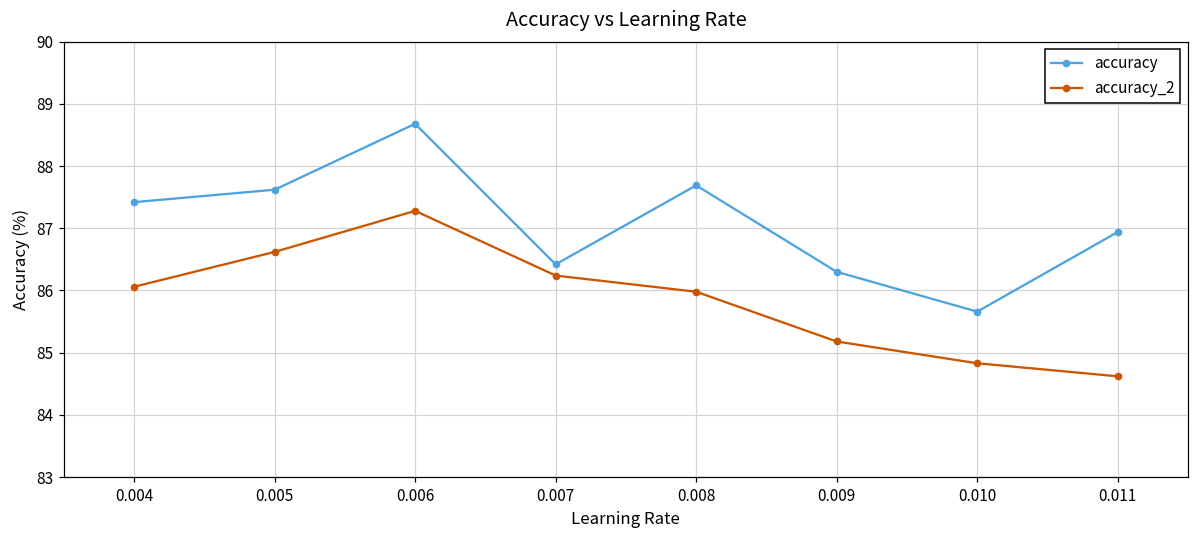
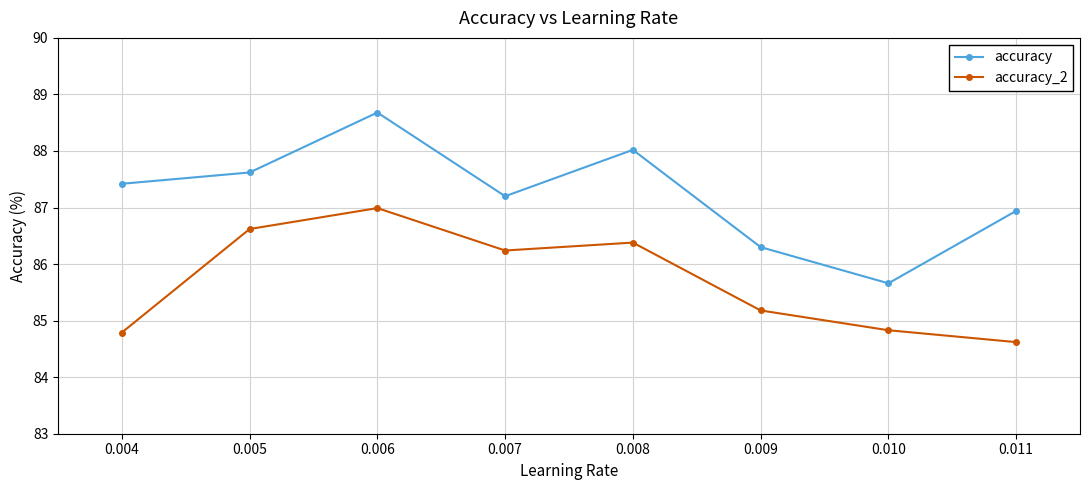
accuracy_2, 0.004: 86.1 -> 84.8
accuracy_2, 0.006: 87.3 -> 87.0
accuracy, 0.007: 86.4 -> 87.2
accuracy, 0.008: 87.7 -> 88.0
accuracy_2, 0.008: 86.0 -> 86.4
